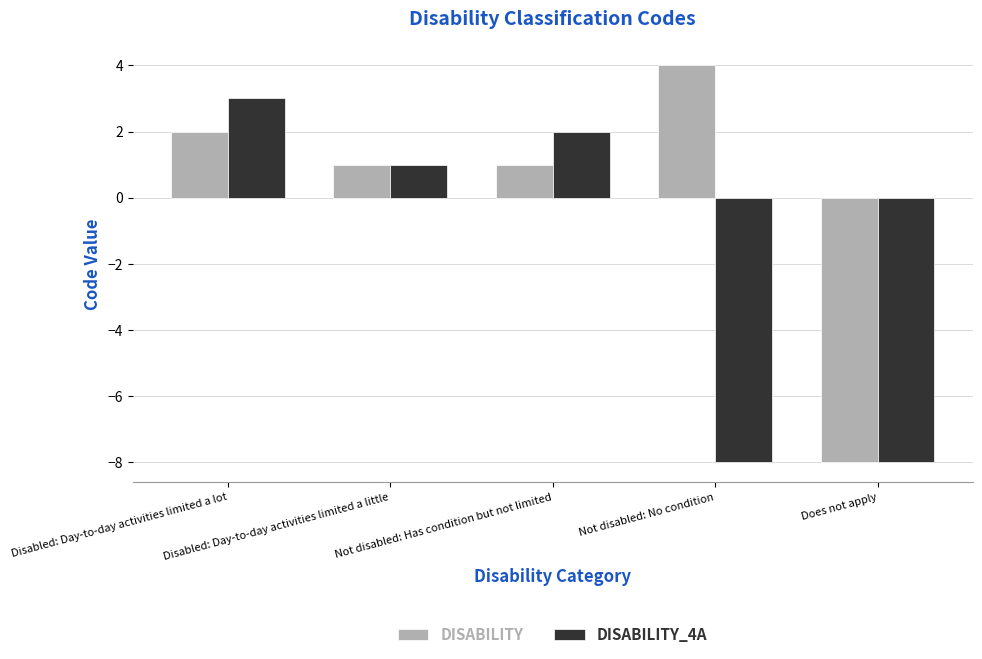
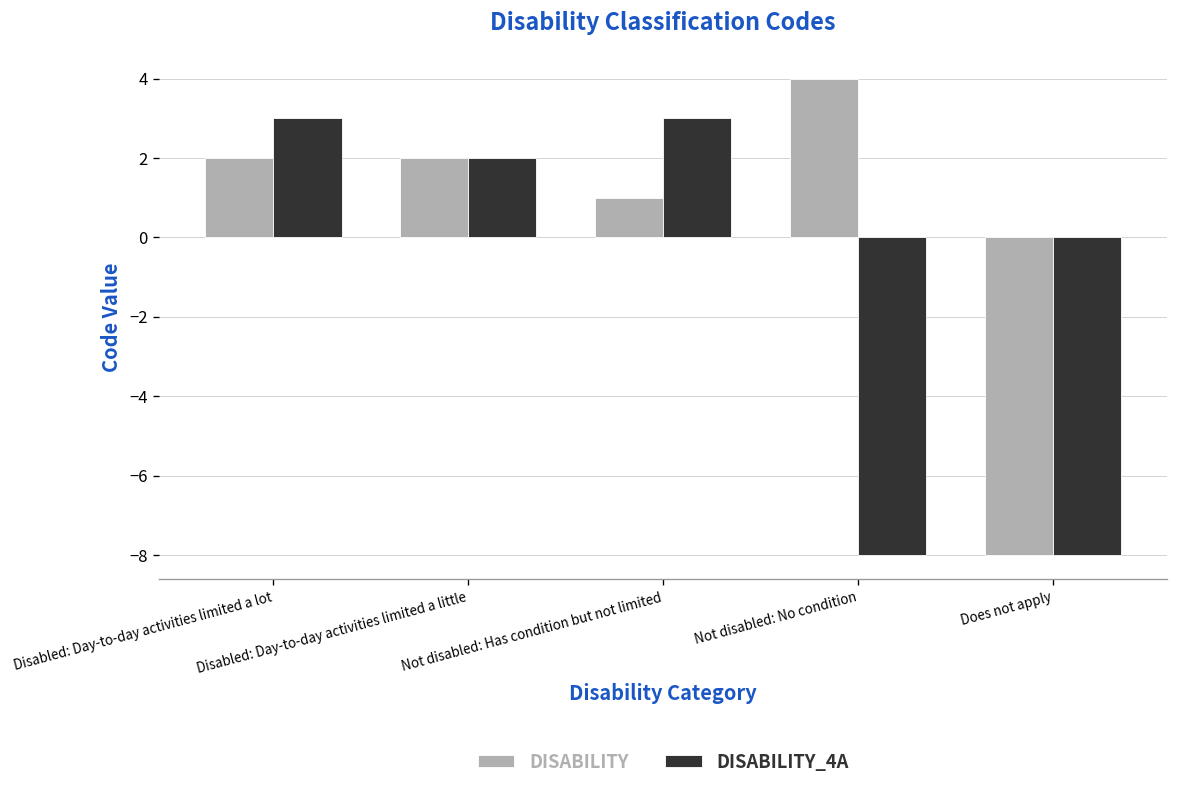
DISABILITY, Disabled: Day-to-day activities limited a little: 1 -> 2
DISABILITY_4A, Disabled: Day-to-day activities limited a little: 1 -> 2
DISABILITY_4A, Not disabled: Has condition but not limited: 2 -> 3
